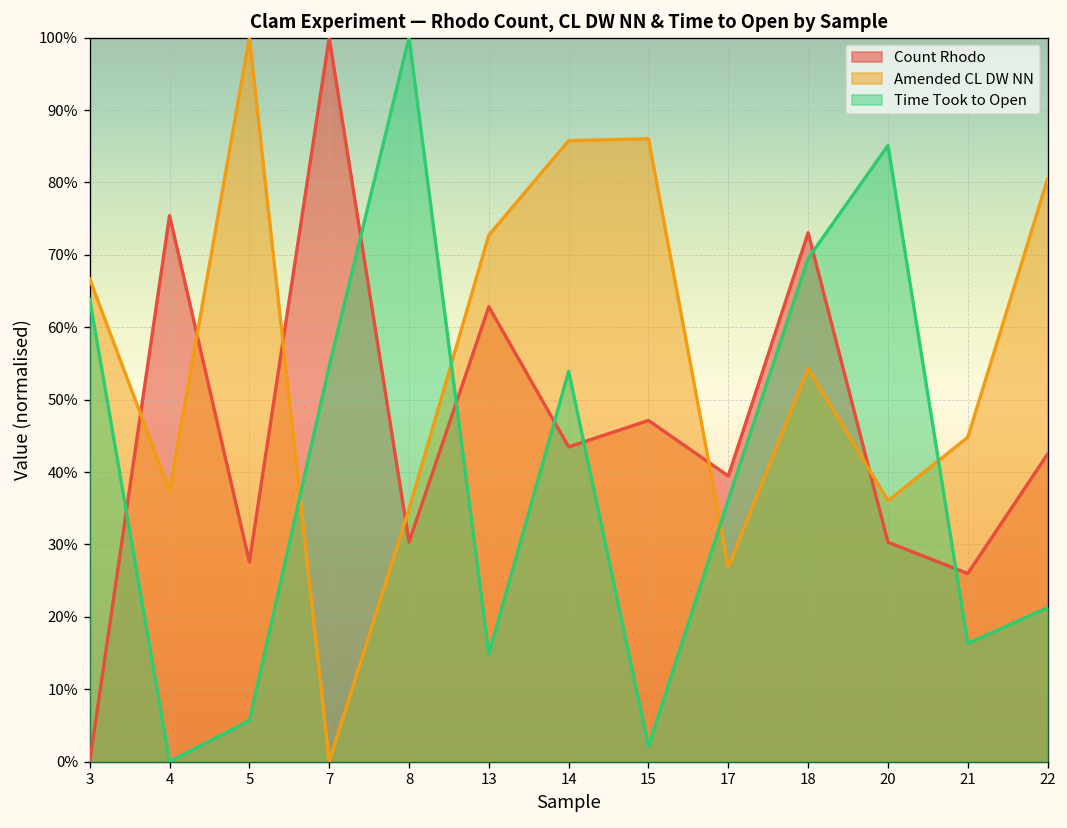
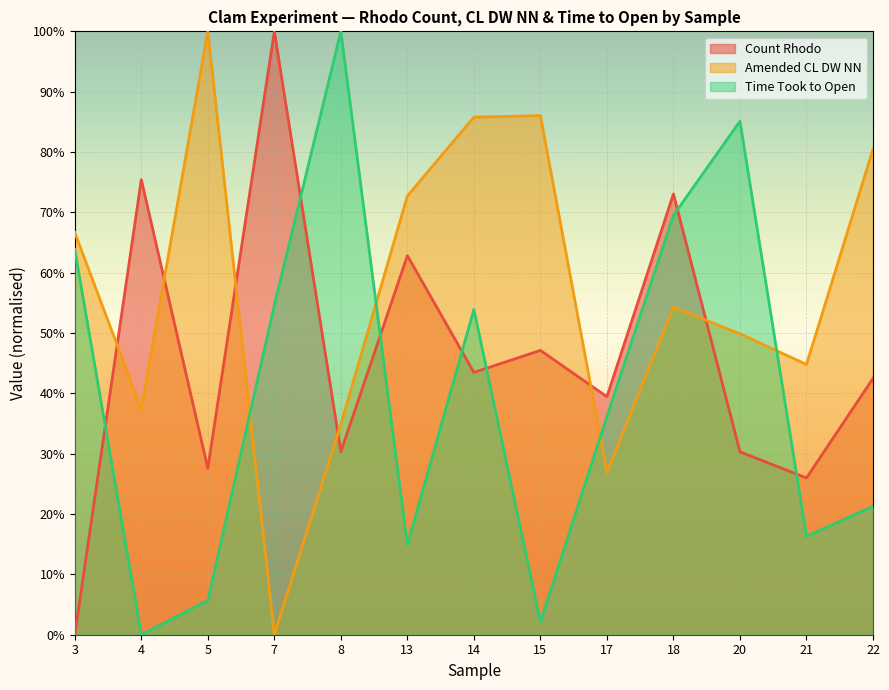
Amended CL DW NN, 20: 36% -> 50%
